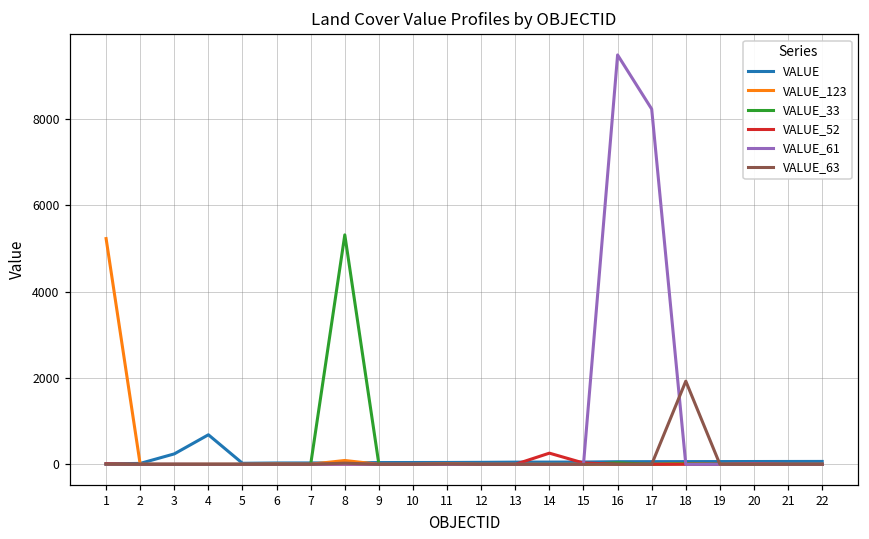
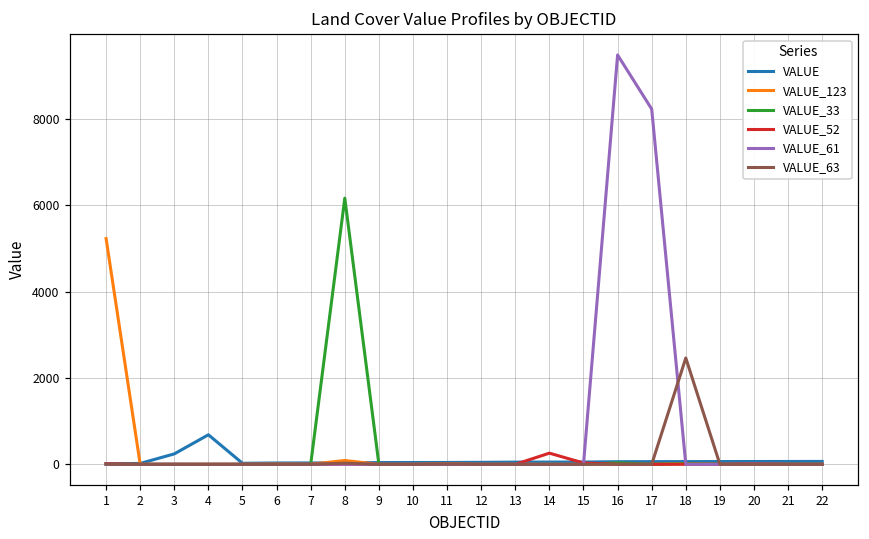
VALUE_33, 8: 5300 -> 6200
VALUE_63, 18: 1900 -> 2500
